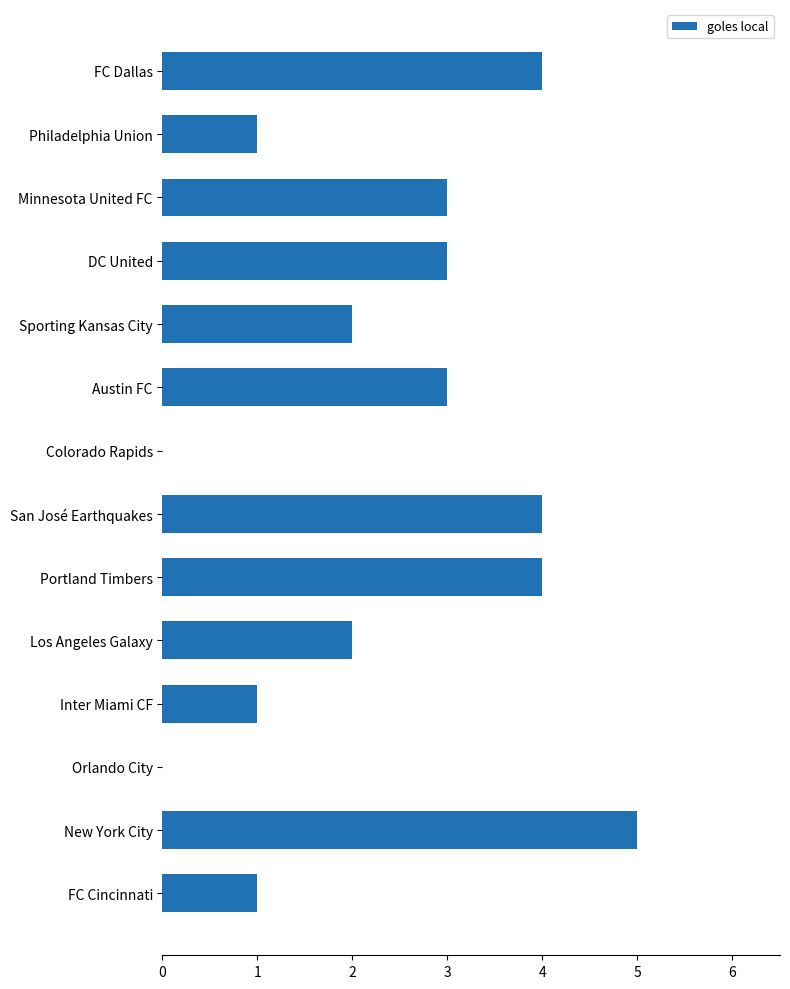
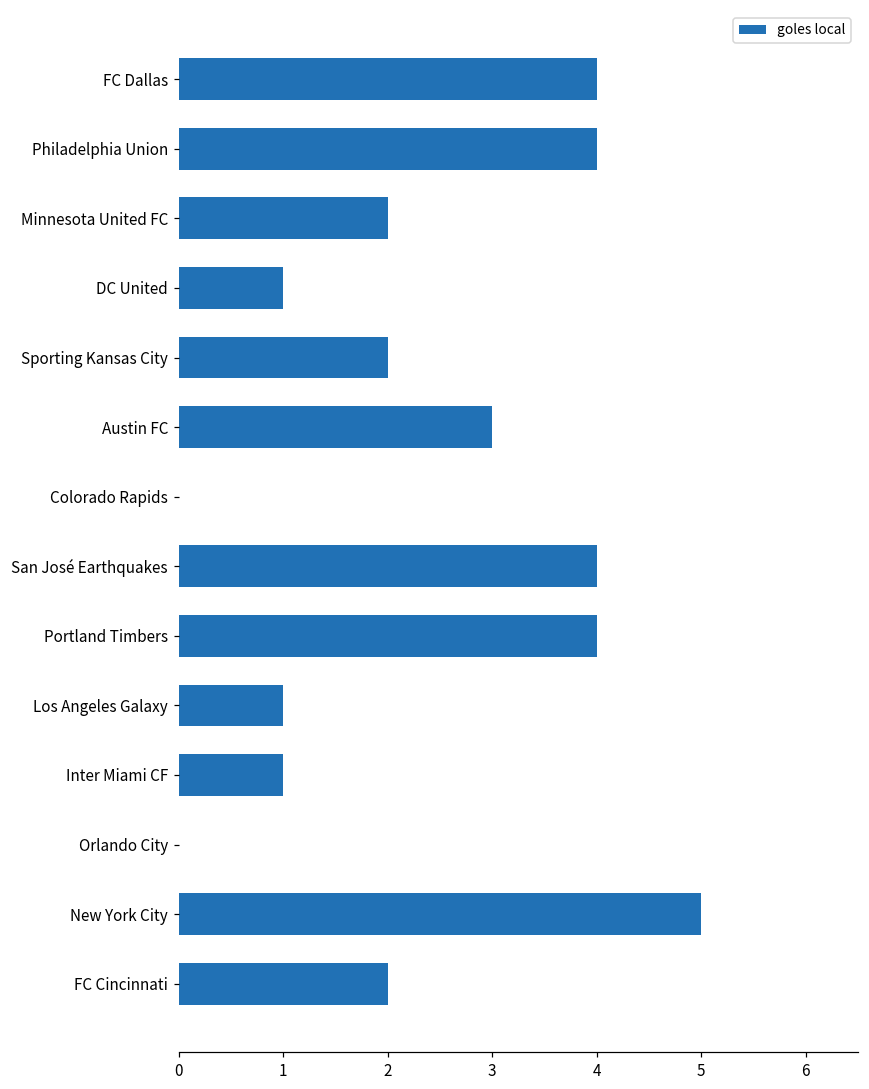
Philadelphia Union: 1 -> 4
Minnesota United FC: 3 -> 2
DC United: 3 -> 1
Los Angeles Galaxy: 2 -> 1
FC Cincinnati: 1 -> 2
